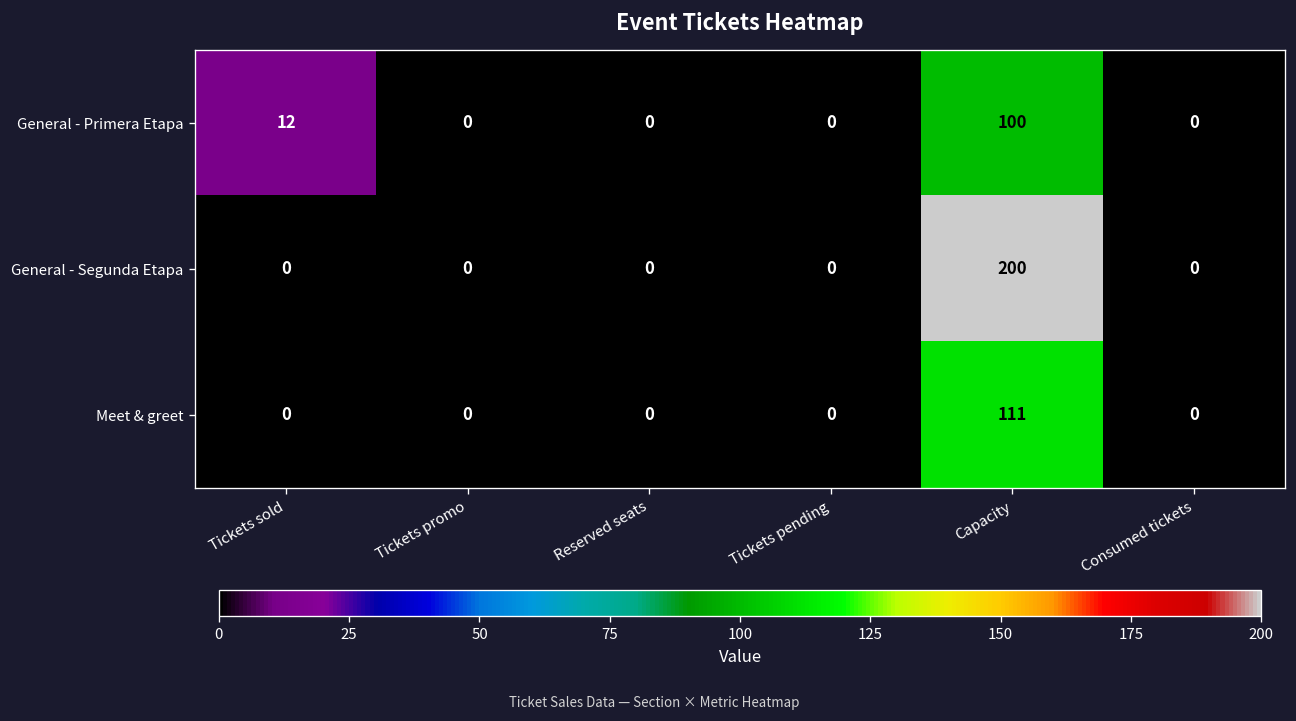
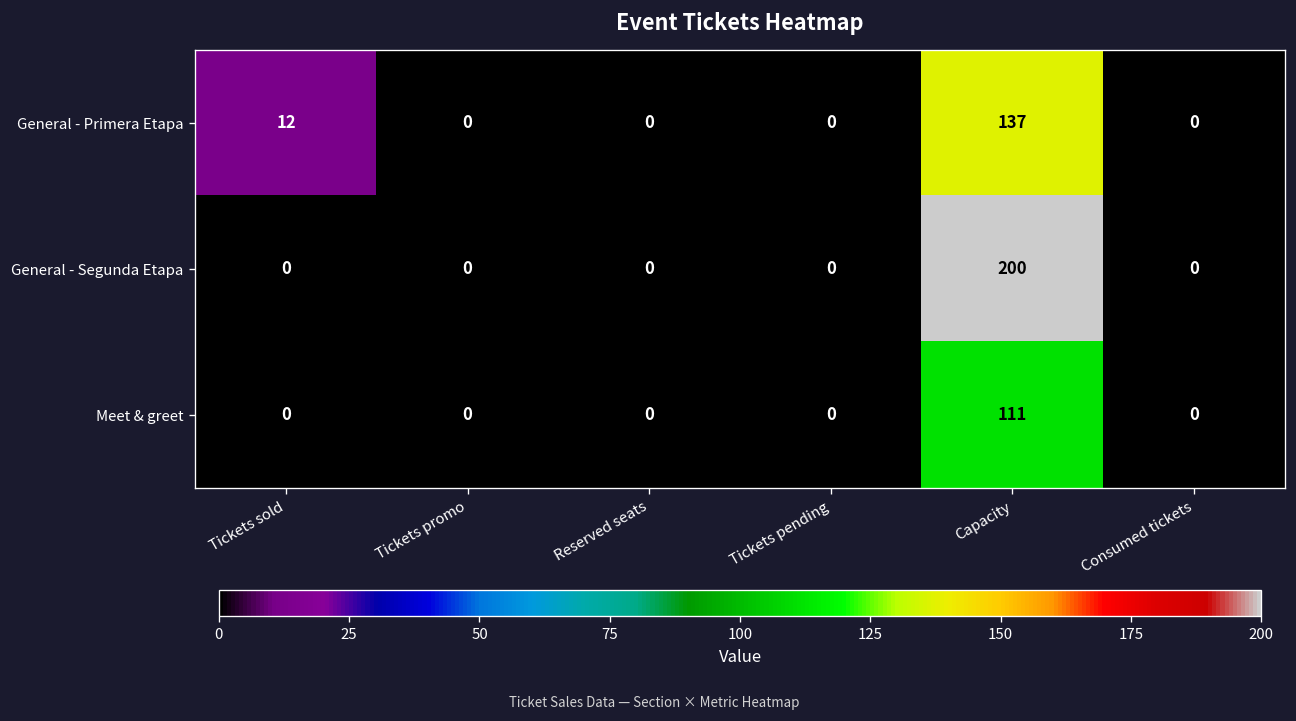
General - Primera Etapa, Capacity: 100 -> 137
